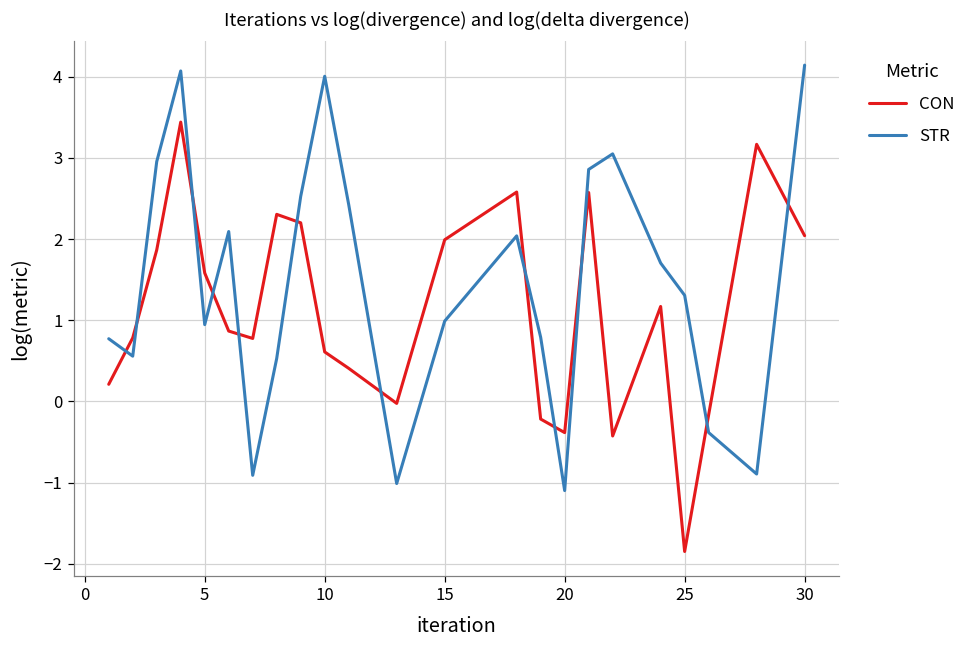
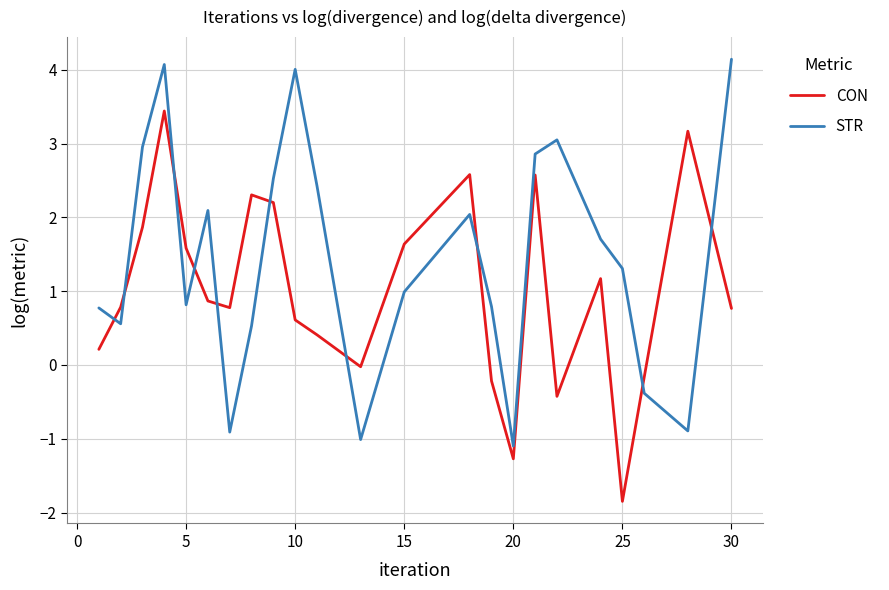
STR, 5: 0.9 -> 0.8
CON, 15: 2.0 -> 1.6
CON, 20: -0.4 -> -1.3
CON, 30: 2.0 -> 0.8
